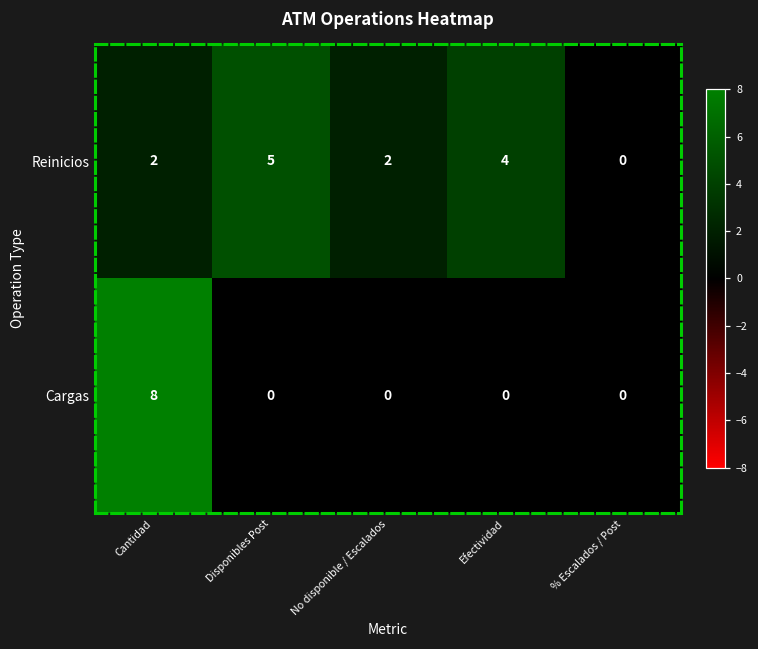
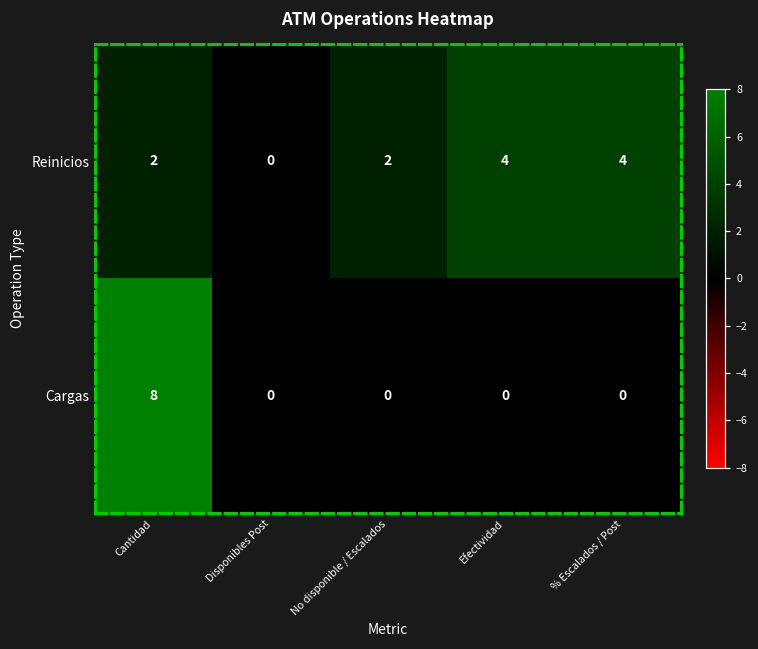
Reinicios, Disponibles Post: 5 -> 0
Reinicios, % Escalados / Post: 0 -> 4
